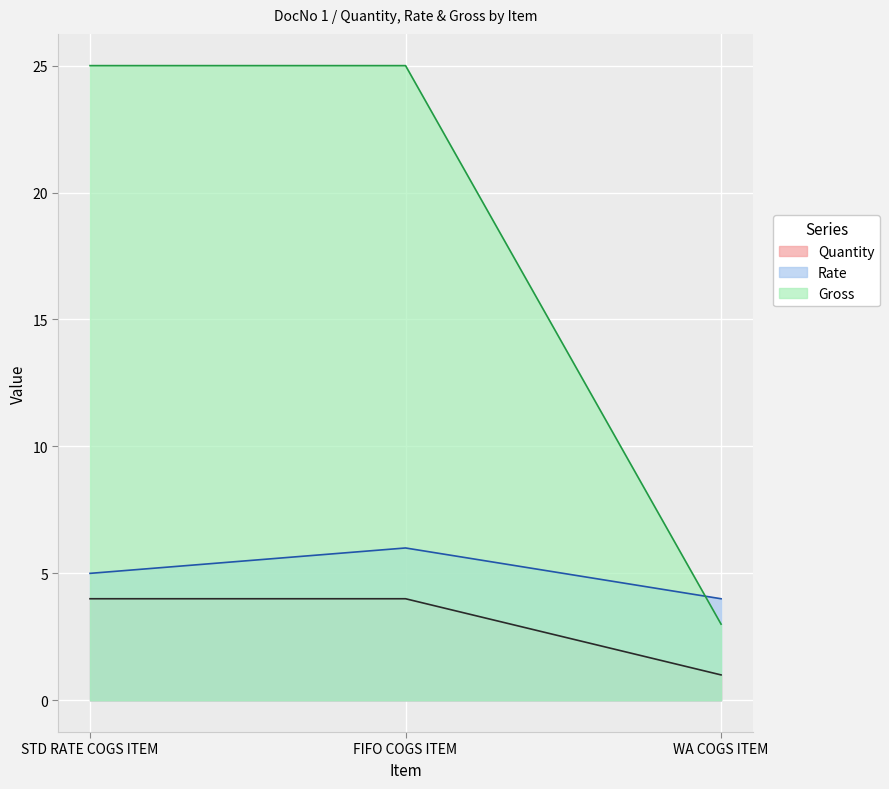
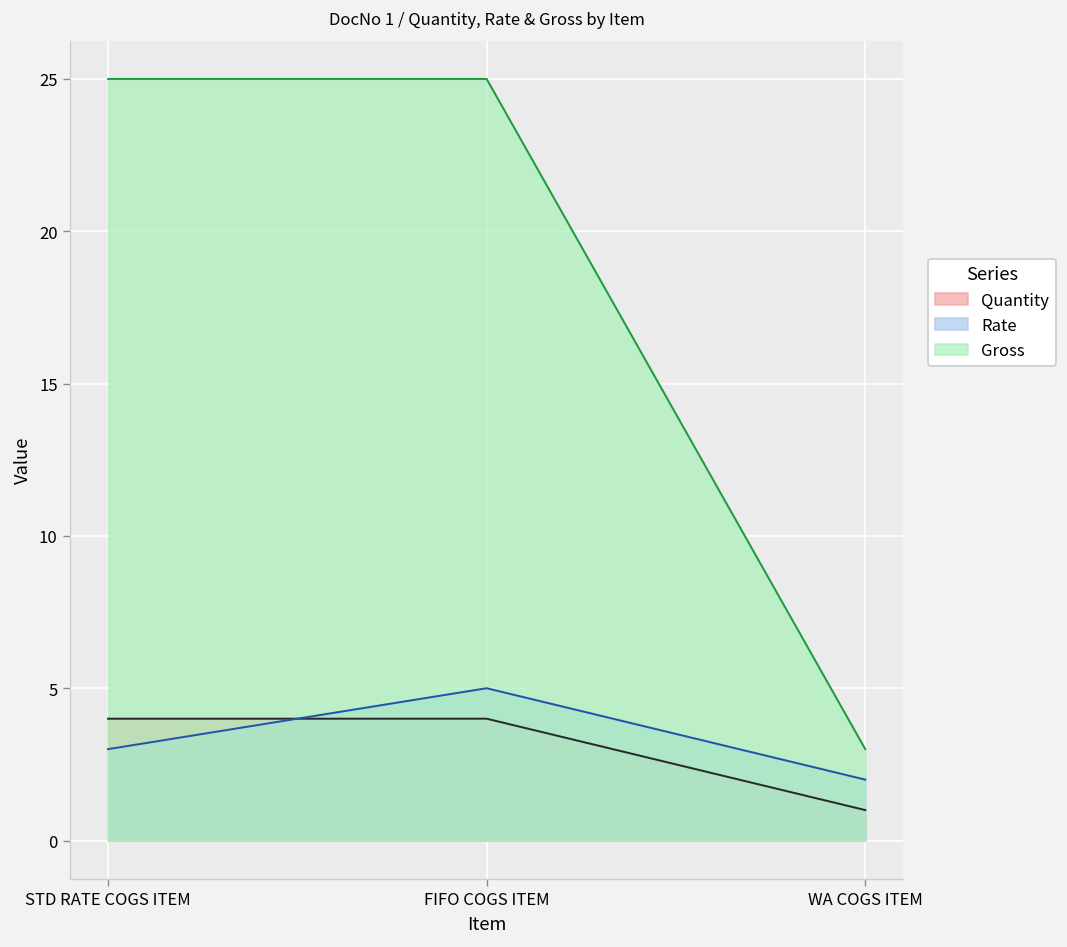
Rate, STD RATE COGS ITEM: 5 -> 3
Rate, FIFO COGS ITEM: 6 -> 5
Rate, WA COGS ITEM: 4 -> 2
